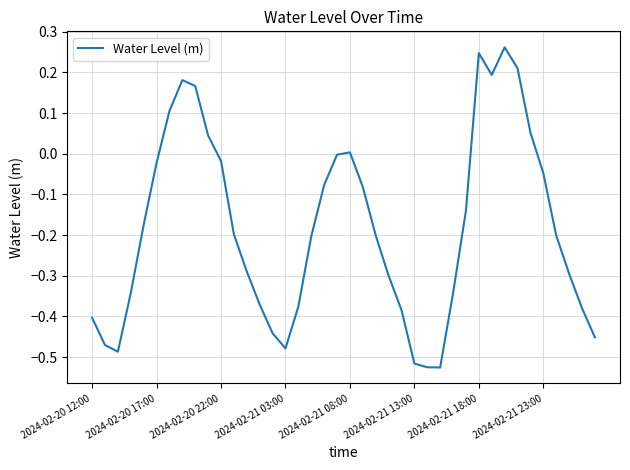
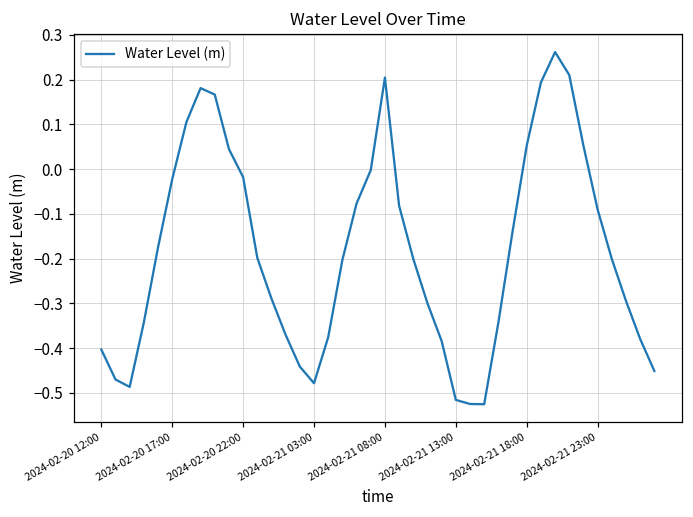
2024-02-21 08:00: 0.00 -> 0.20
2024-02-21 18:00: 0.25 -> 0.05
2024-02-21 23:00: -0.05 -> -0.09
